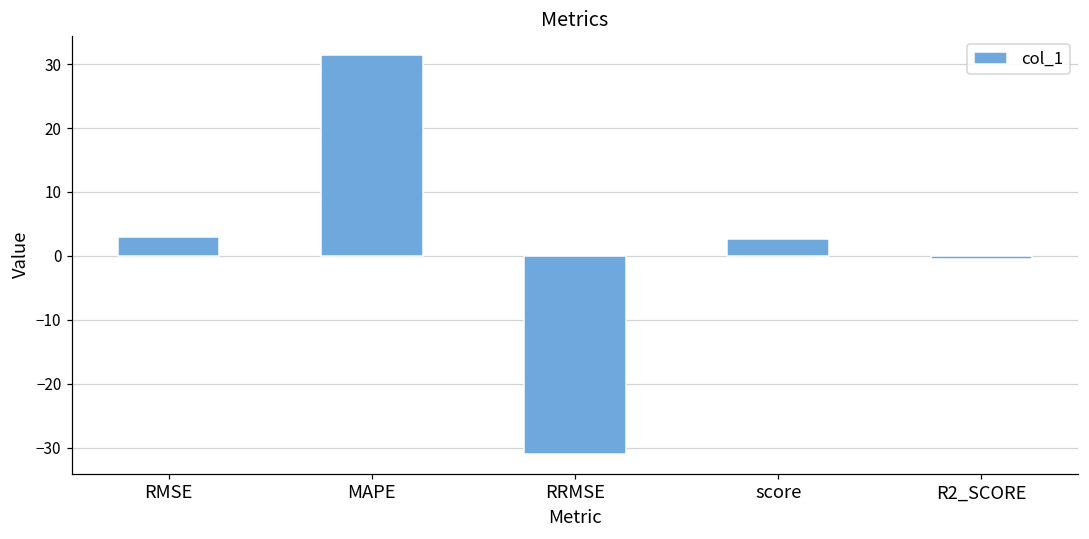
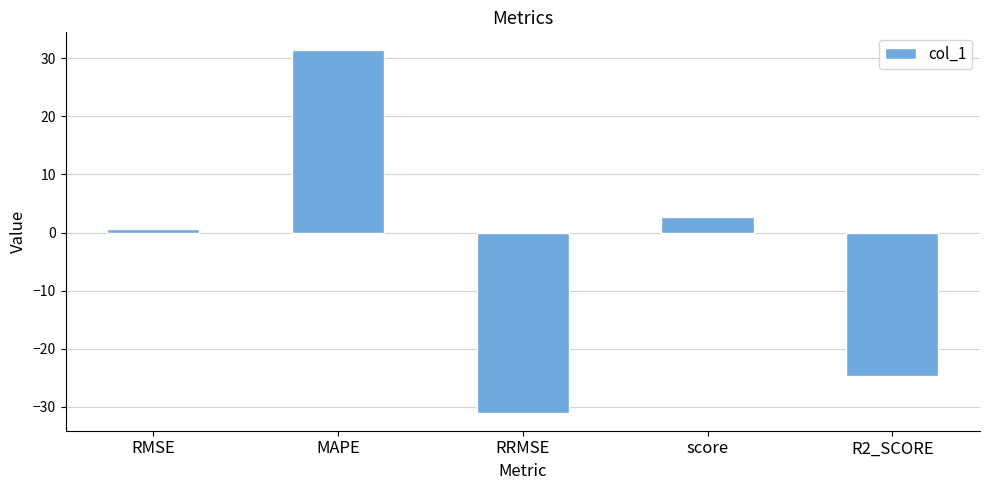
RMSE: 3 -> 1
R2_SCORE: -1 -> -25
